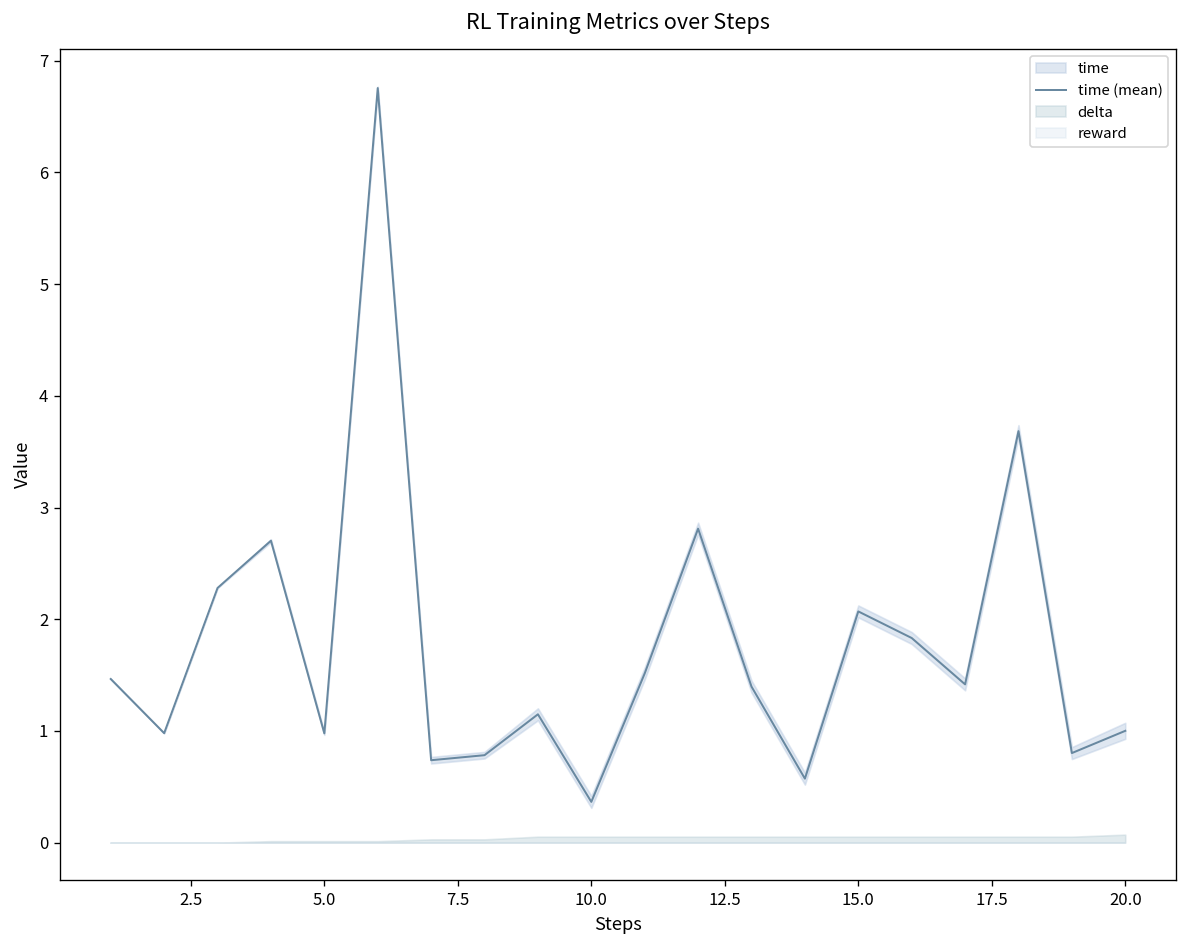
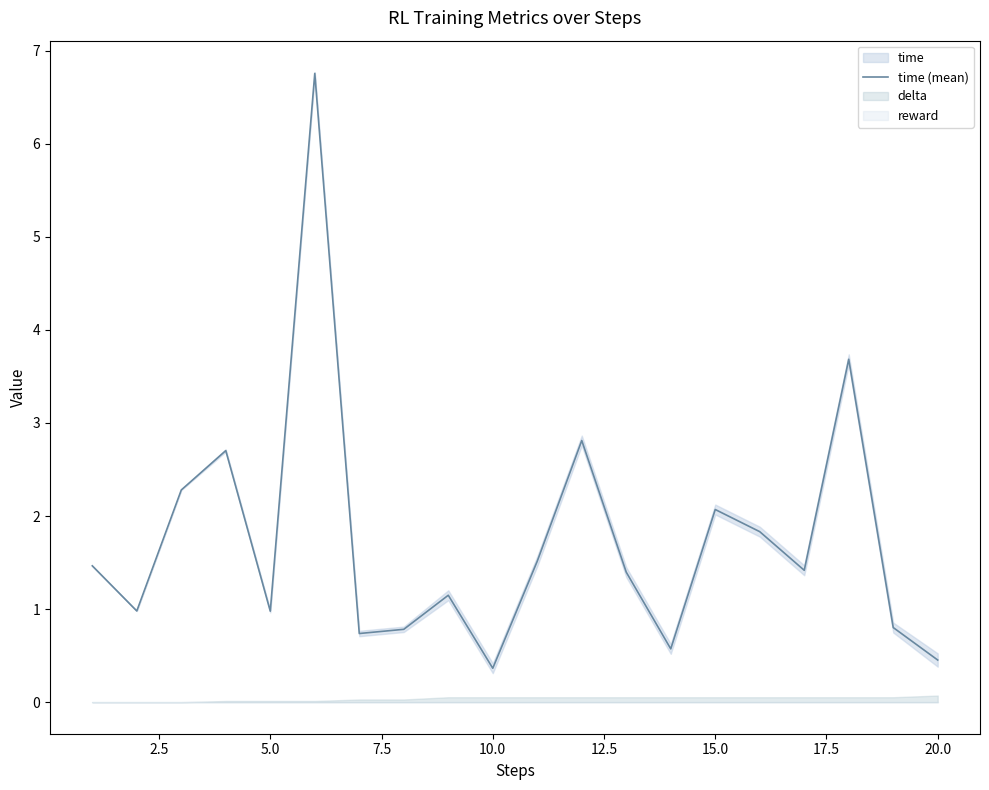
time (mean), 20.0: 1.0 -> 0.5
